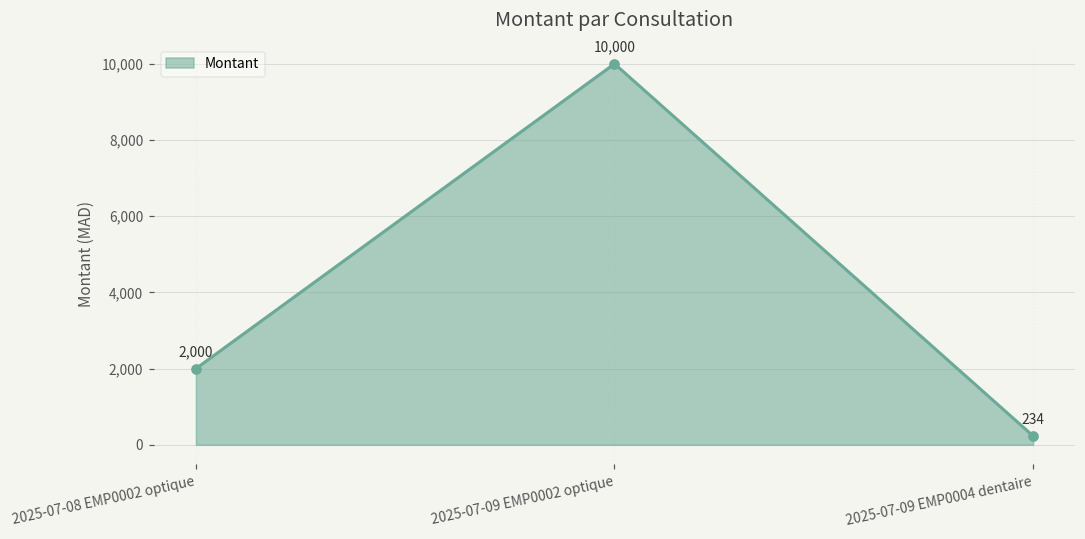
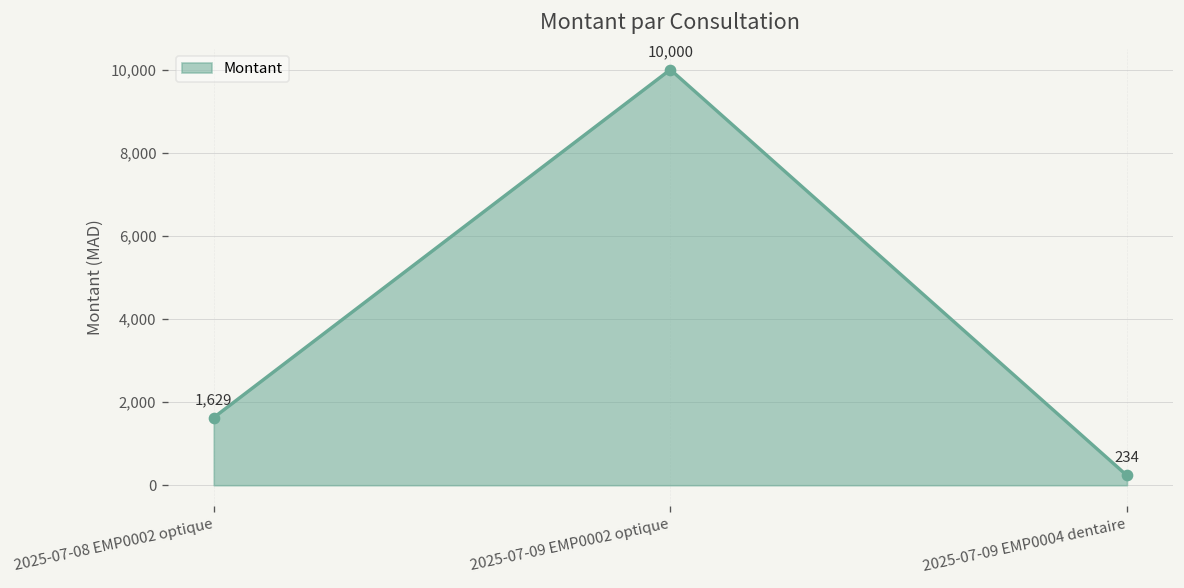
2025-07-08 EMP0002 optique: 2,000 -> 1,629
